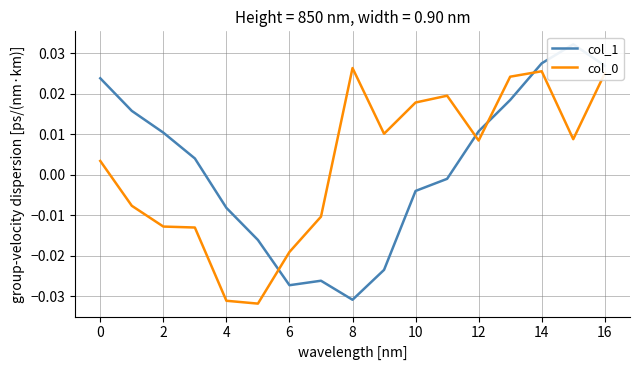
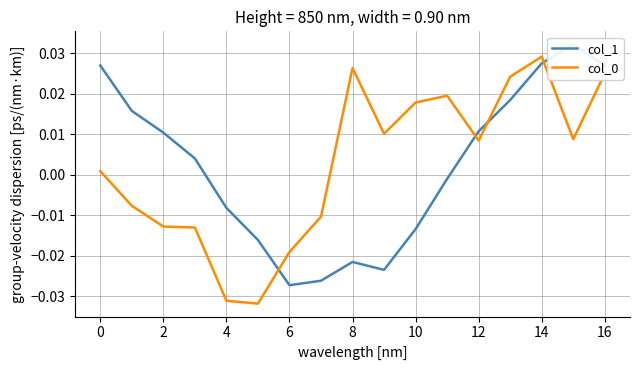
col_1, 0: 0.024 -> 0.027
col_0, 0: 0.003 -> 0.001
col_1, 8: -0.031 -> -0.022
col_1, 10: -0.004 -> -0.013
col_0, 14: 0.026 -> 0.029
